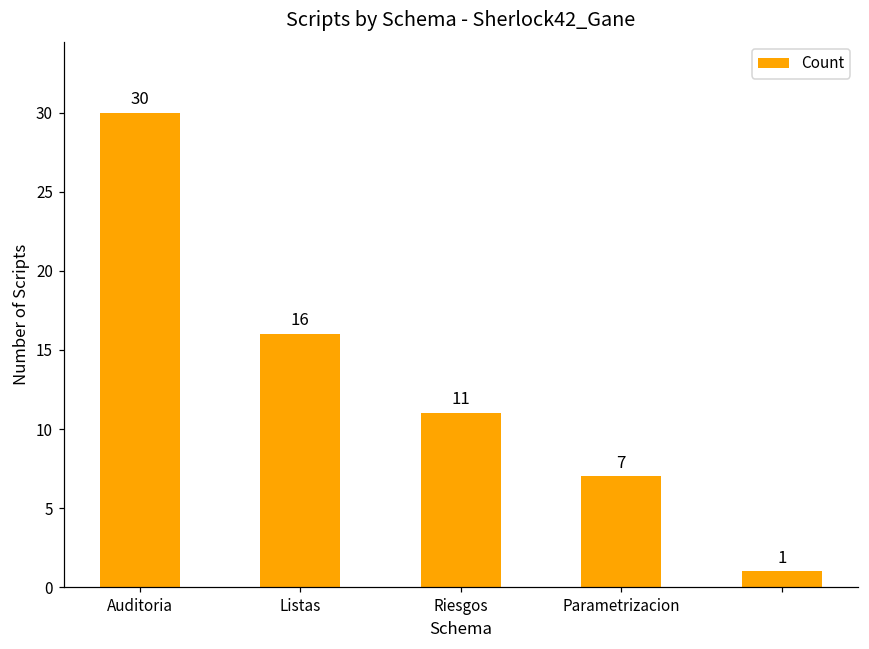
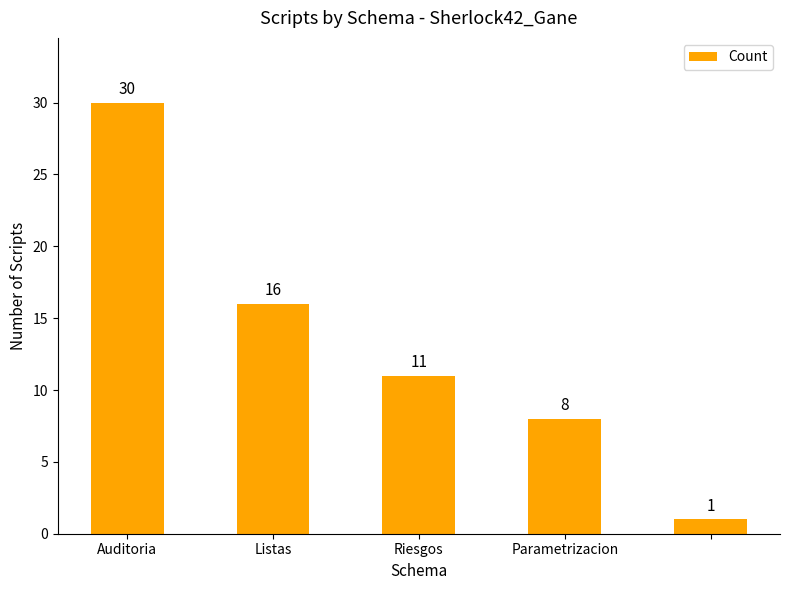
Parametrizacion: 7 -> 8
